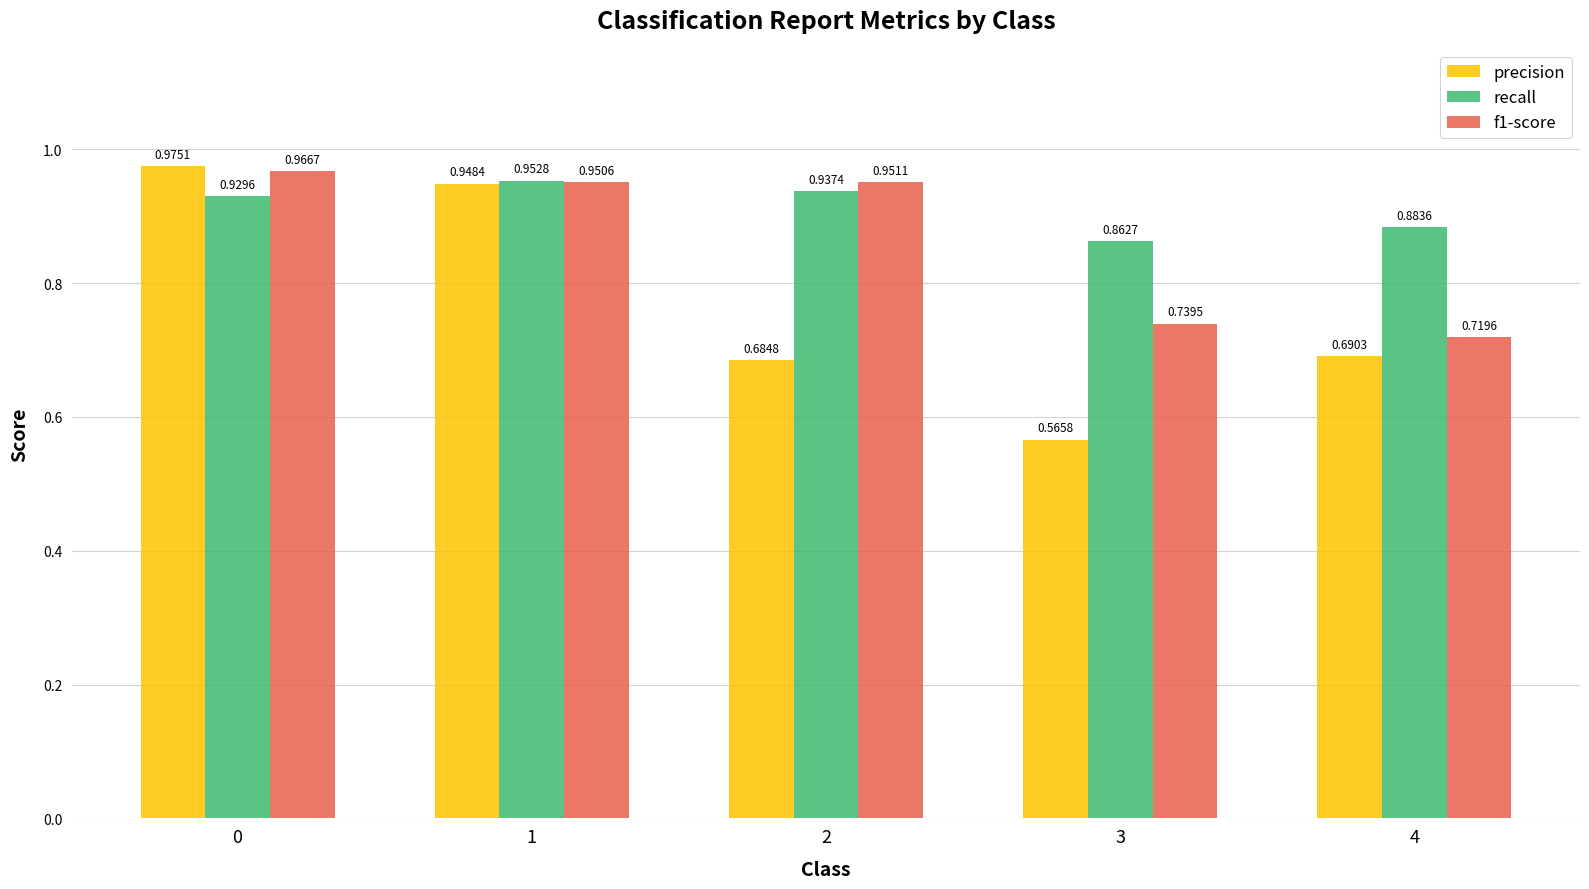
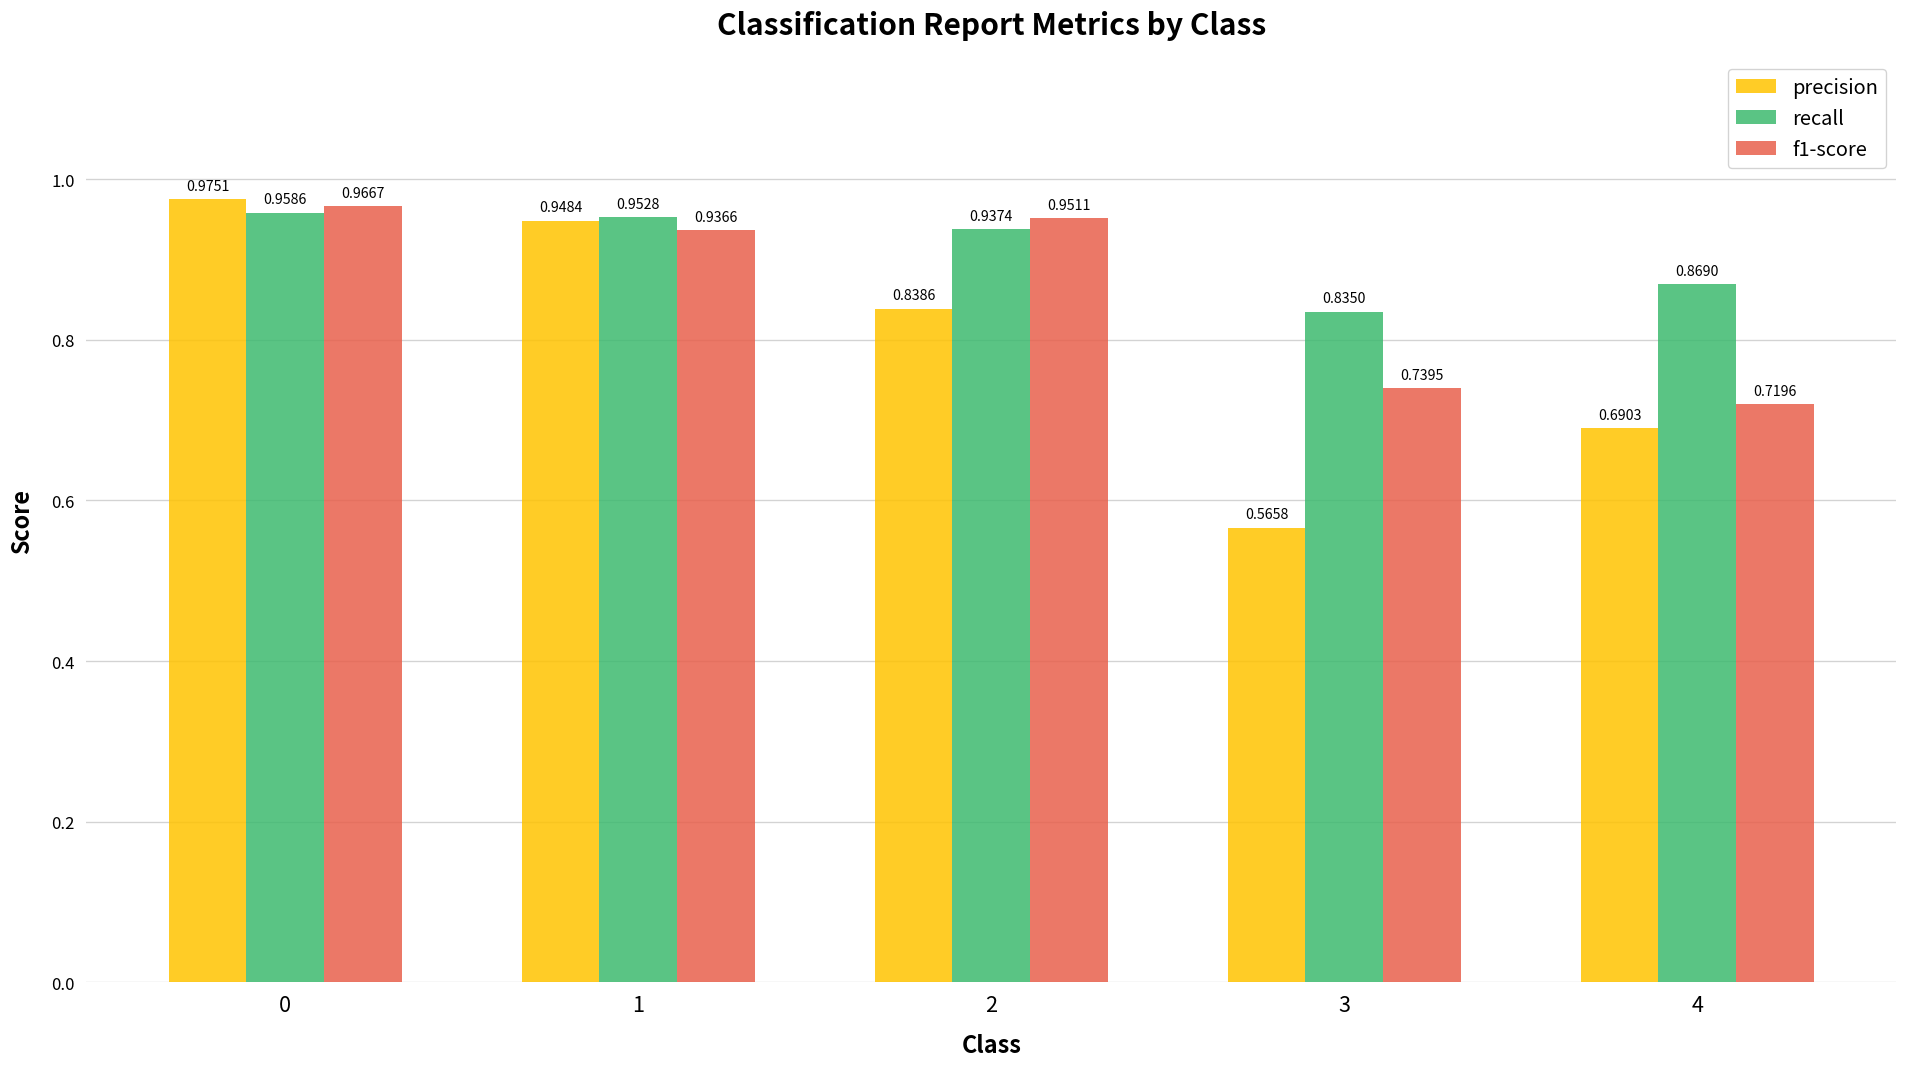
recall, 0: 0.9296 -> 0.9586
f1-score, 1: 0.9506 -> 0.9366
precision, 2: 0.6848 -> 0.8386
recall, 3: 0.8627 -> 0.8350
recall, 4: 0.8836 -> 0.8690
